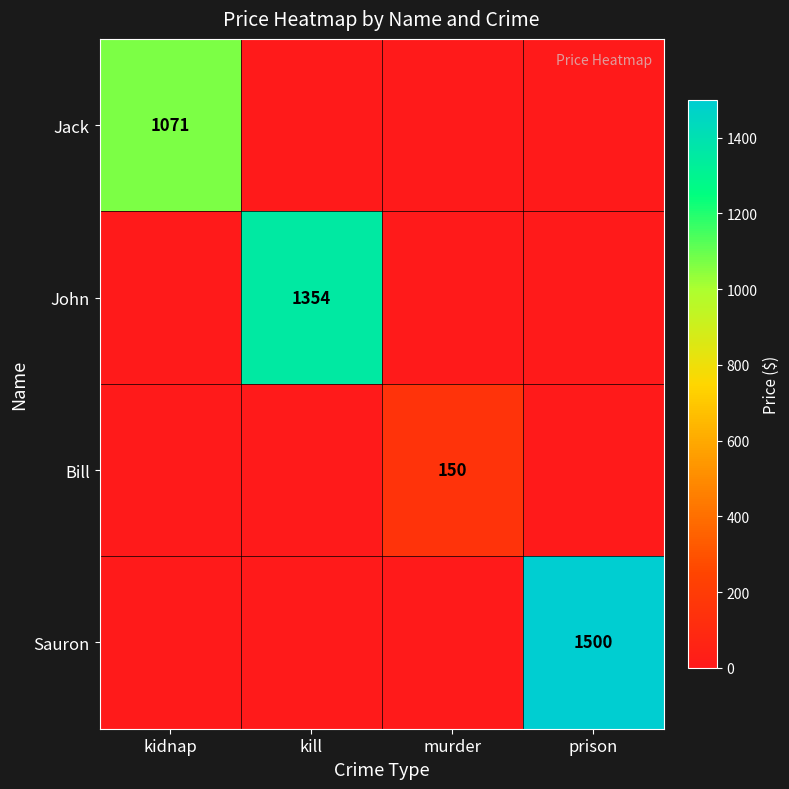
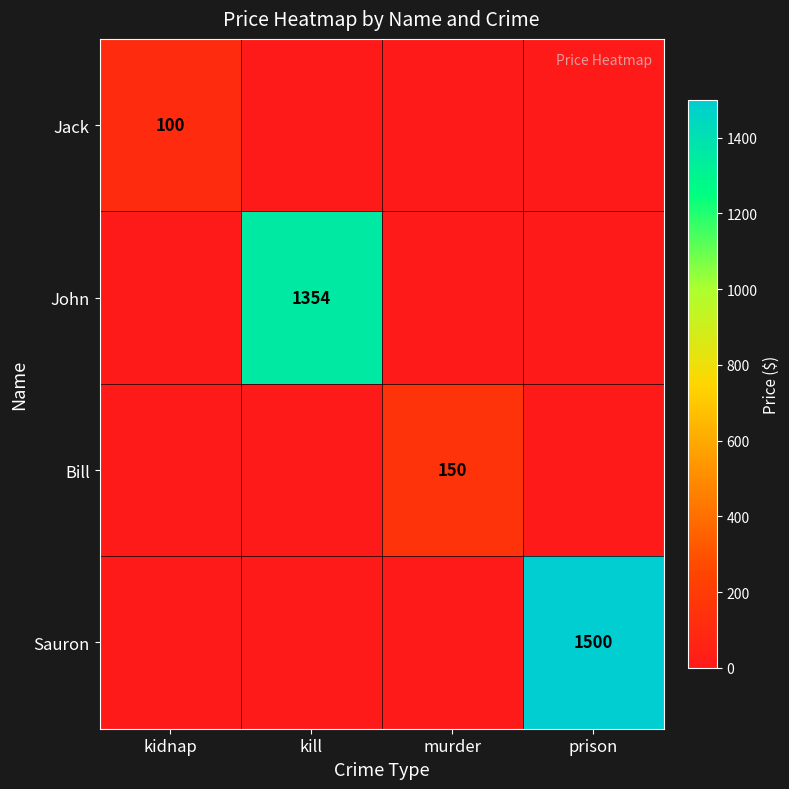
Jack, kidnap: 1071 -> 100
